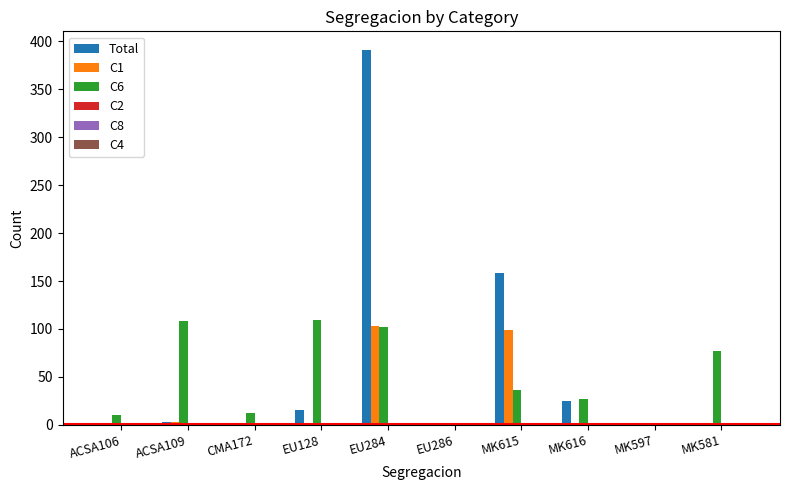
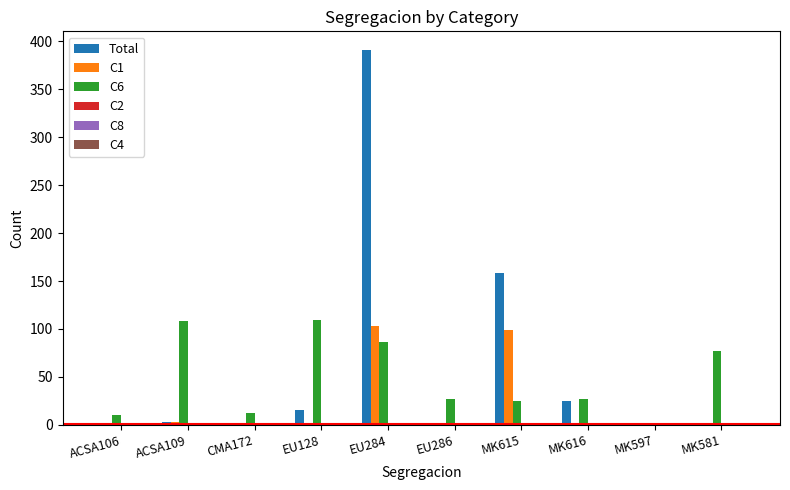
C6, EU284: 100 -> 90
C6, EU286: 0 -> 30
C6, MK615: 40 -> 30
